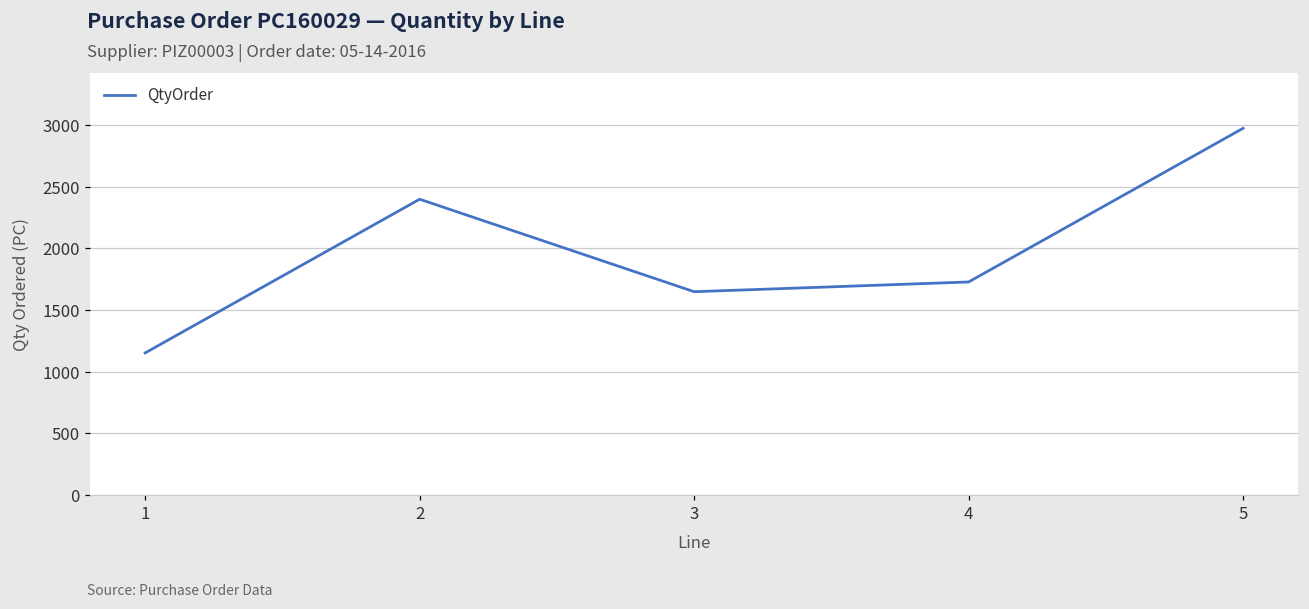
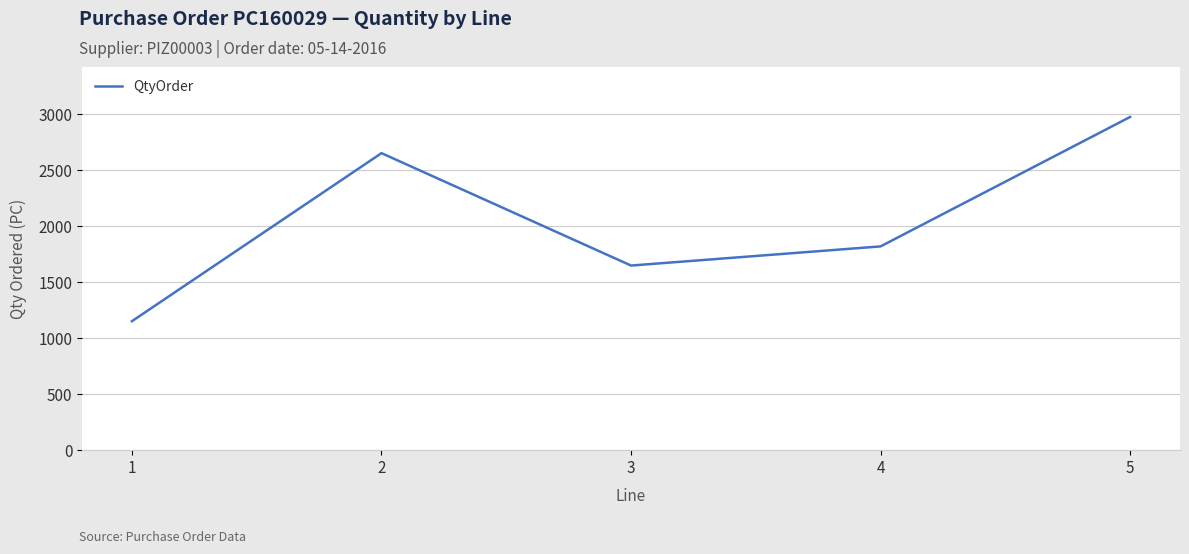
2: 2400 -> 2650
4: 1730 -> 1820
